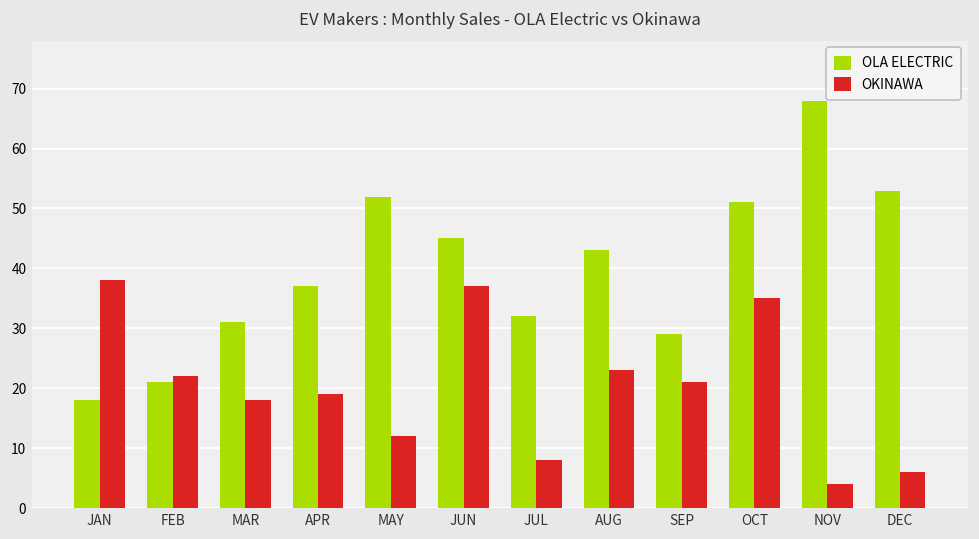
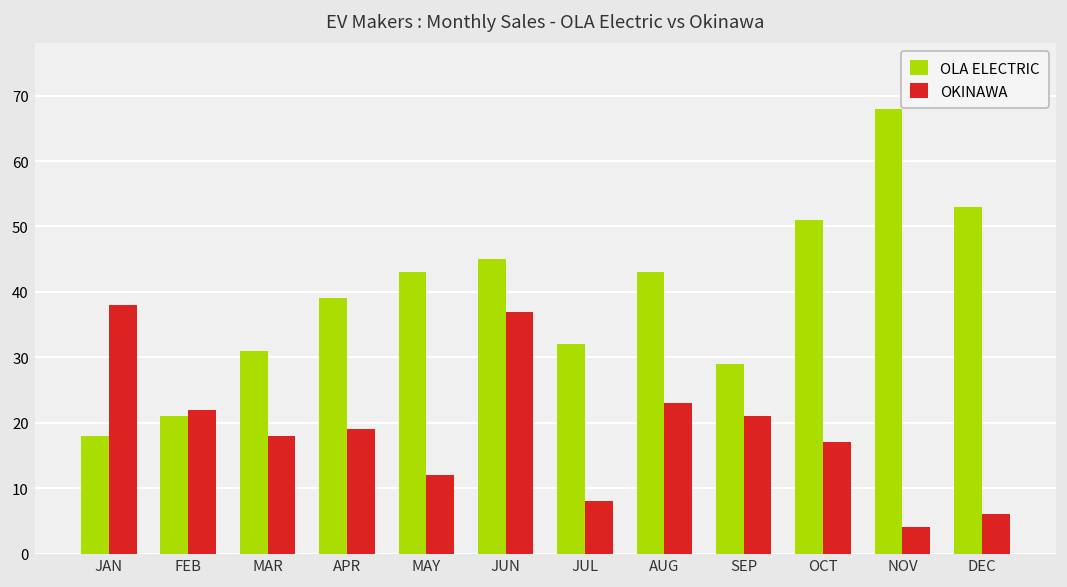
OLA ELECTRIC, APR: 37 -> 39
OLA ELECTRIC, MAY: 52 -> 43
OKINAWA, OCT: 35 -> 17
